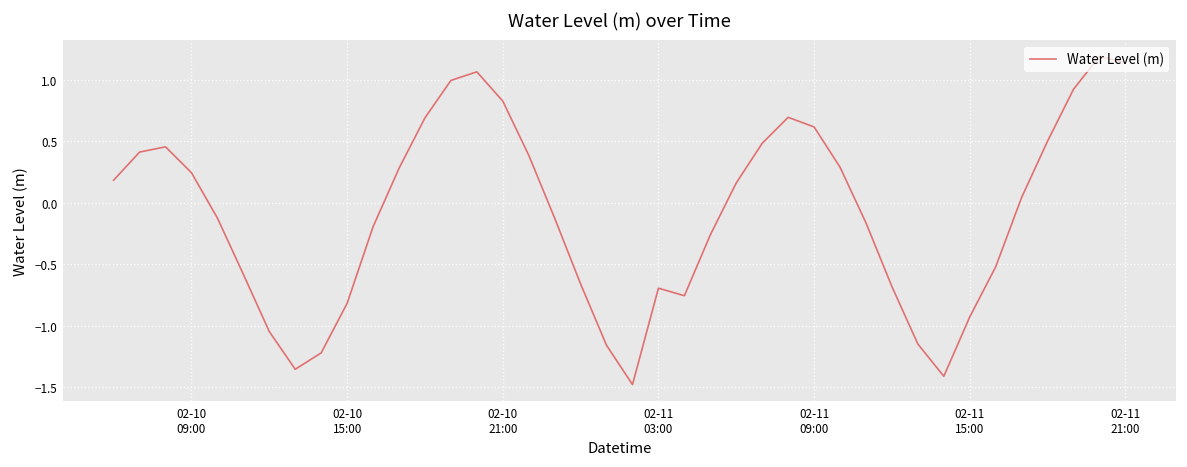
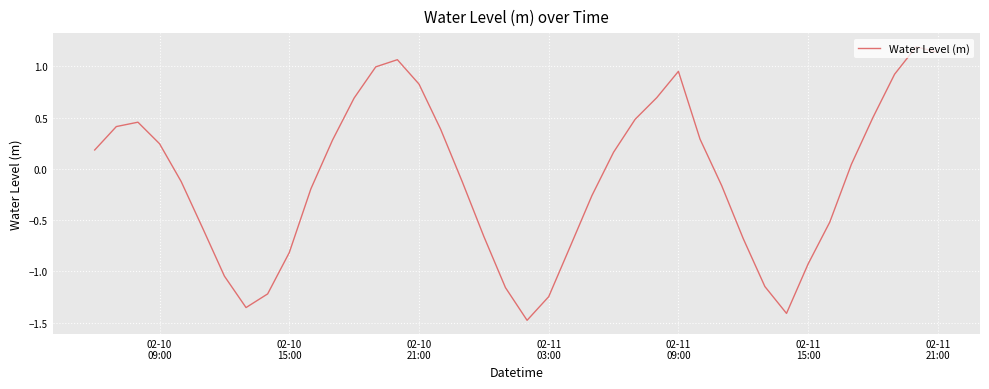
02-11 03:00: -0.69 -> -1.25
02-11 09:00: 0.62 -> 0.95
